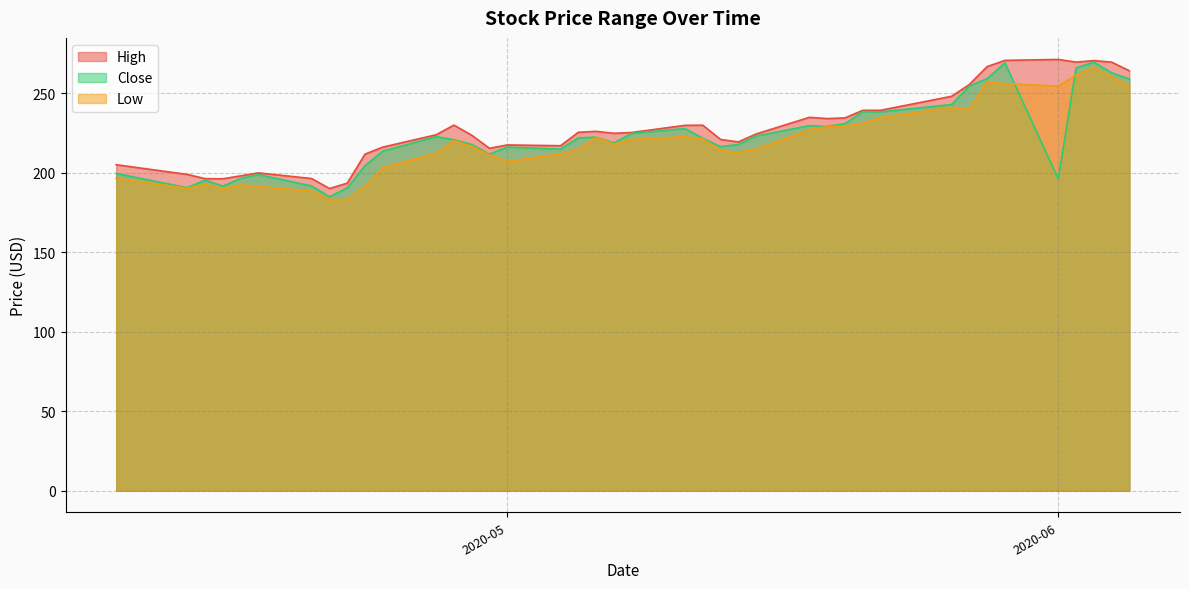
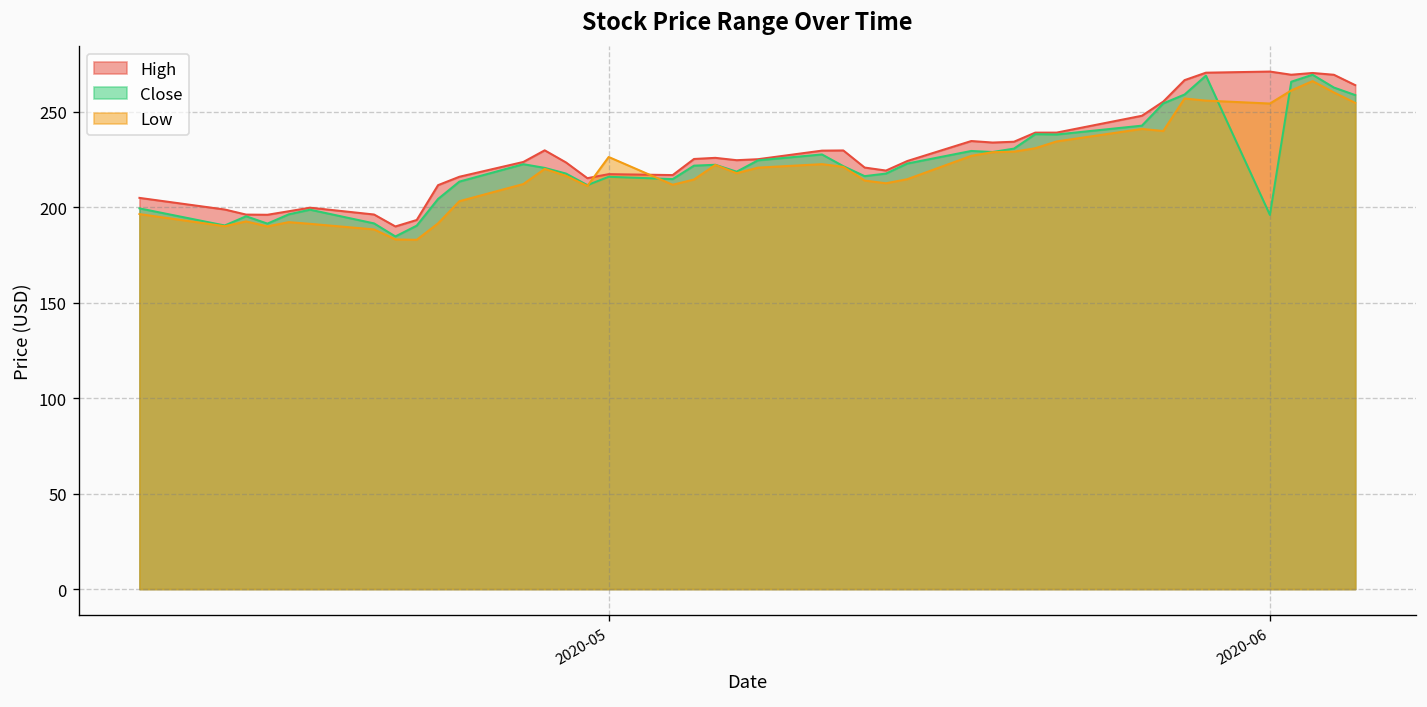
Low, 2020-05: 207 -> 226
